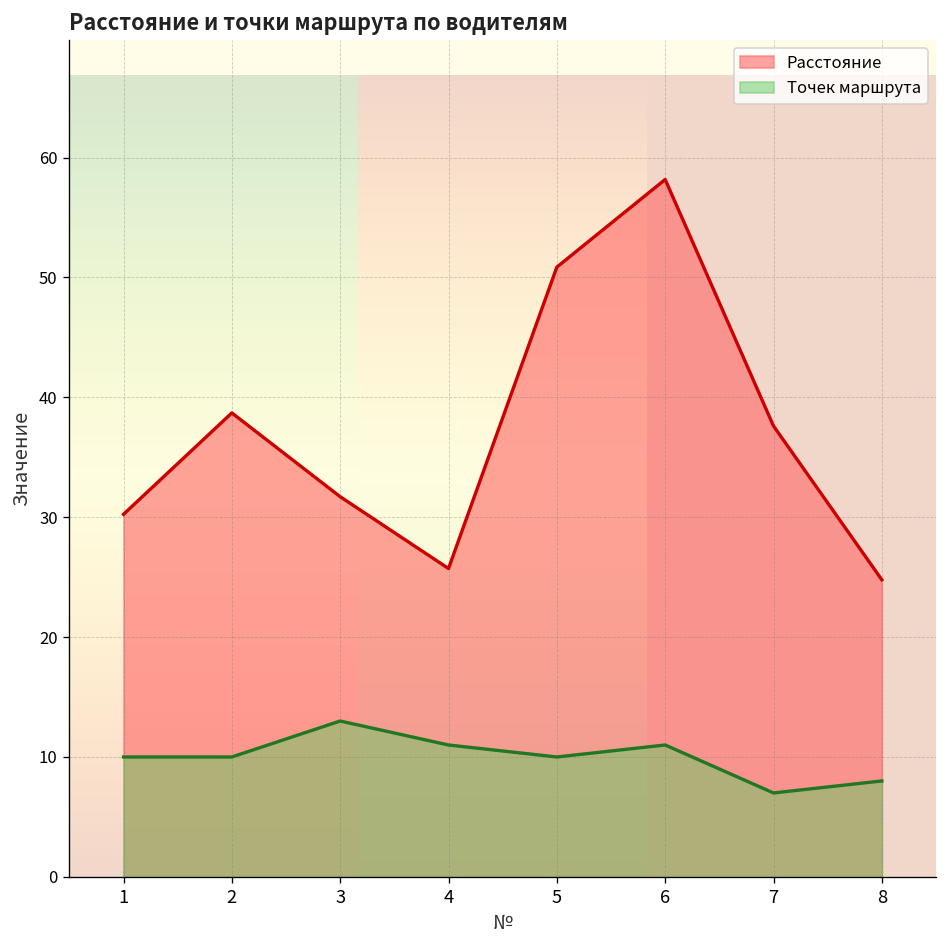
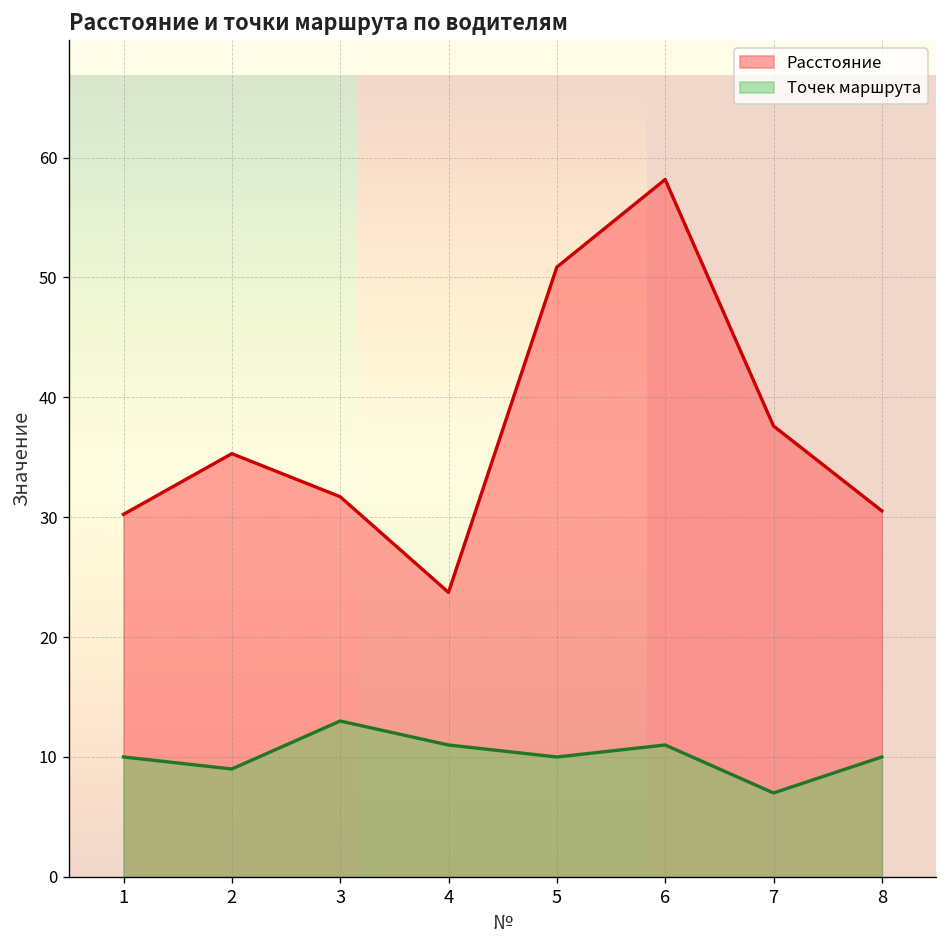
Расстояние, 2: 39 -> 35
Точек маршрута, 2: 10 -> 9
Расстояние, 4: 26 -> 24
Расстояние, 8: 25 -> 31
Точек маршрута, 8: 8 -> 10
